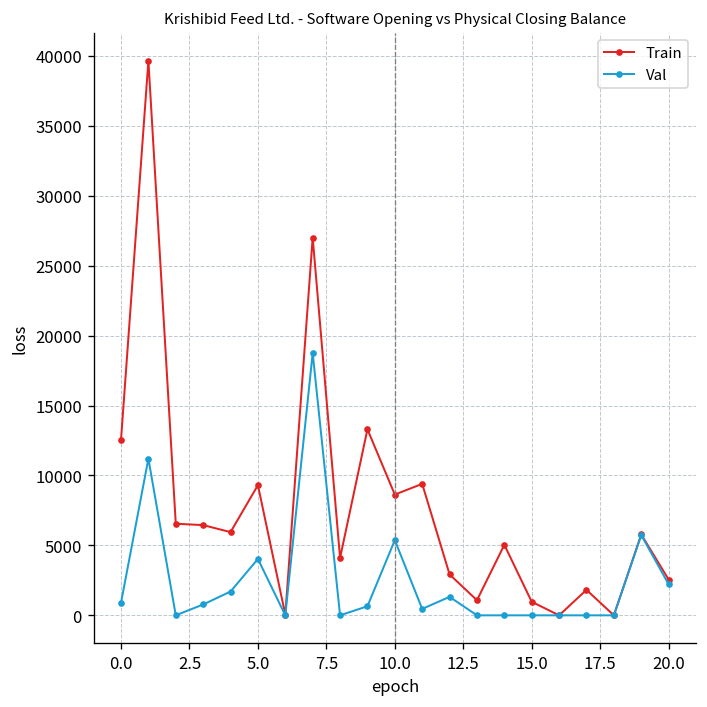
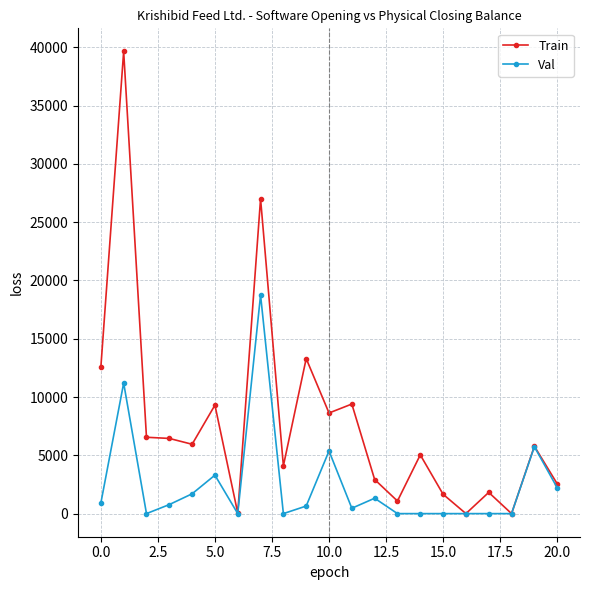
Val, 5.0: 4000 -> 3300
Train, 15.0: 1000 -> 1700
